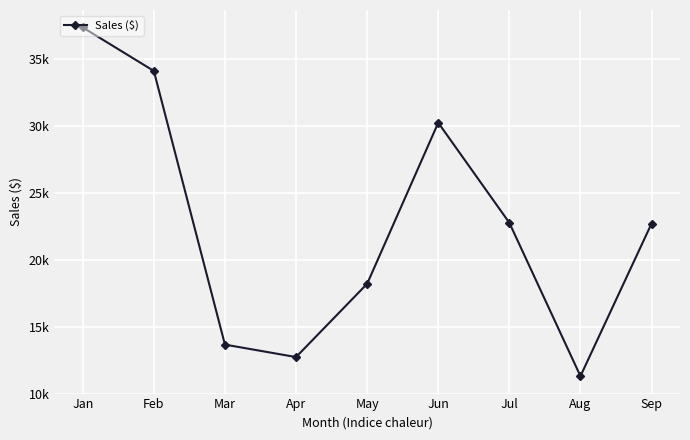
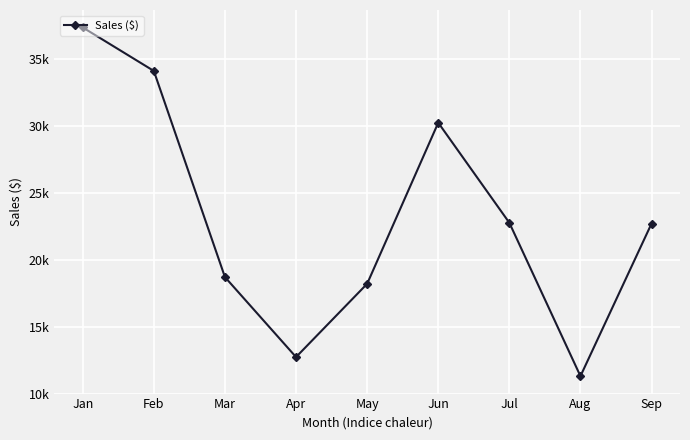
Mar: 13700 -> 18700
